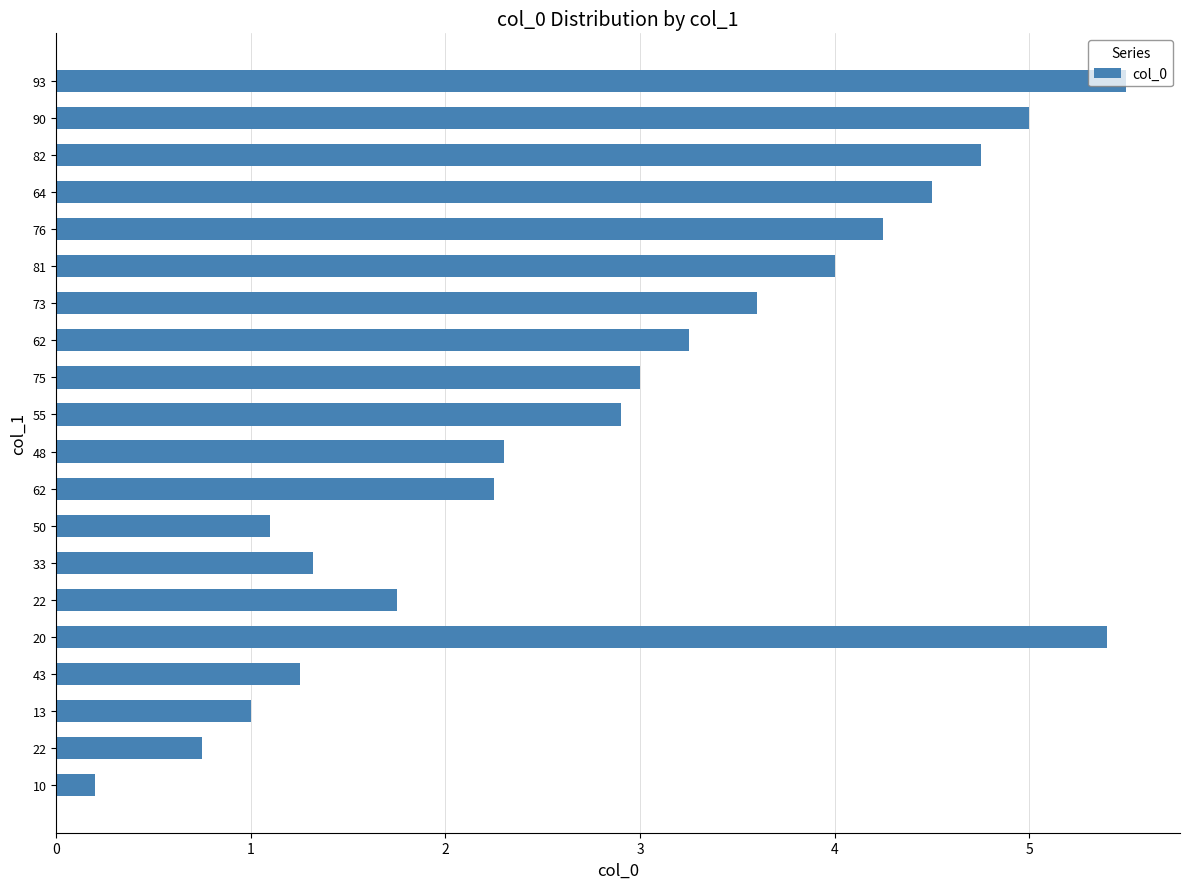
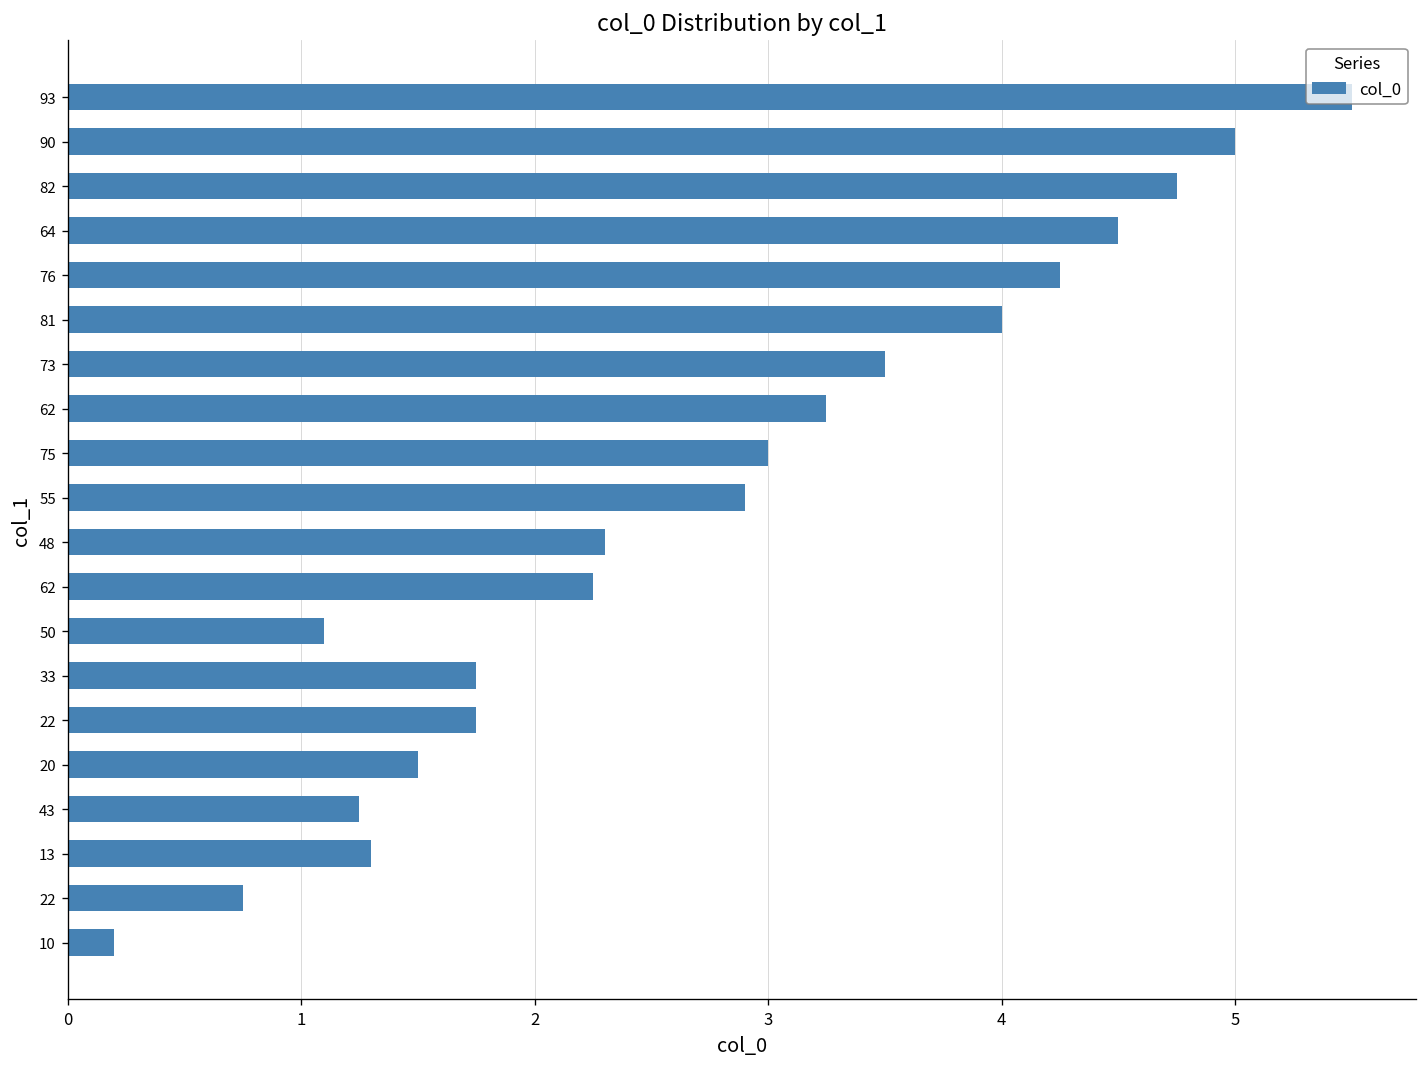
73: 3.6 -> 3.5
33: 1.32 -> 1.75
20: 5.4 -> 1.5
13: 1.0 -> 1.3
